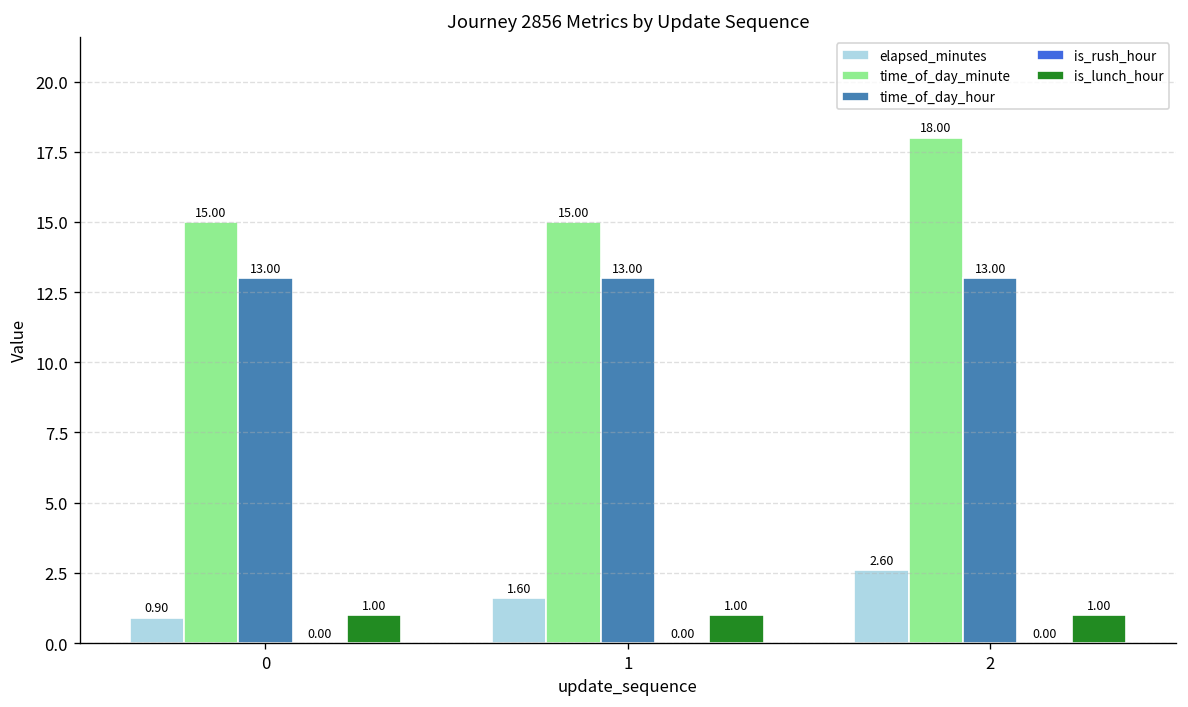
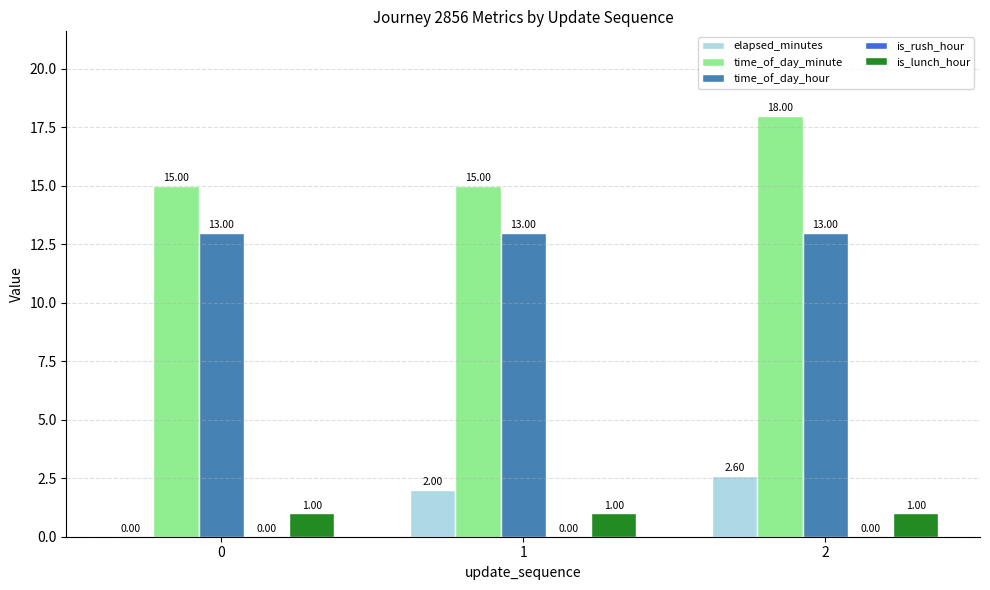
elapsed_minutes, 0: 0.90 -> 0.00
elapsed_minutes, 1: 1.60 -> 2.00
